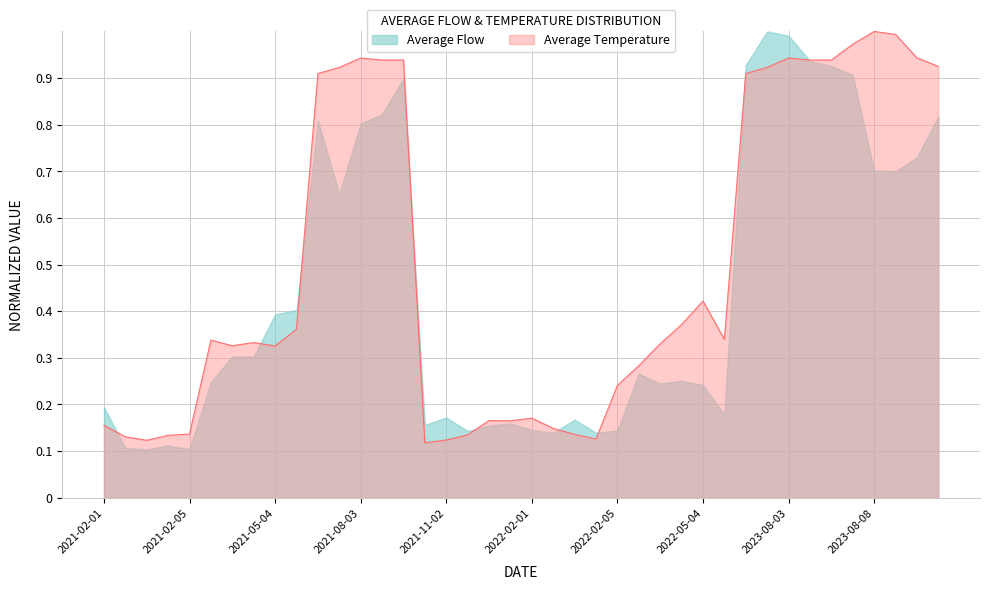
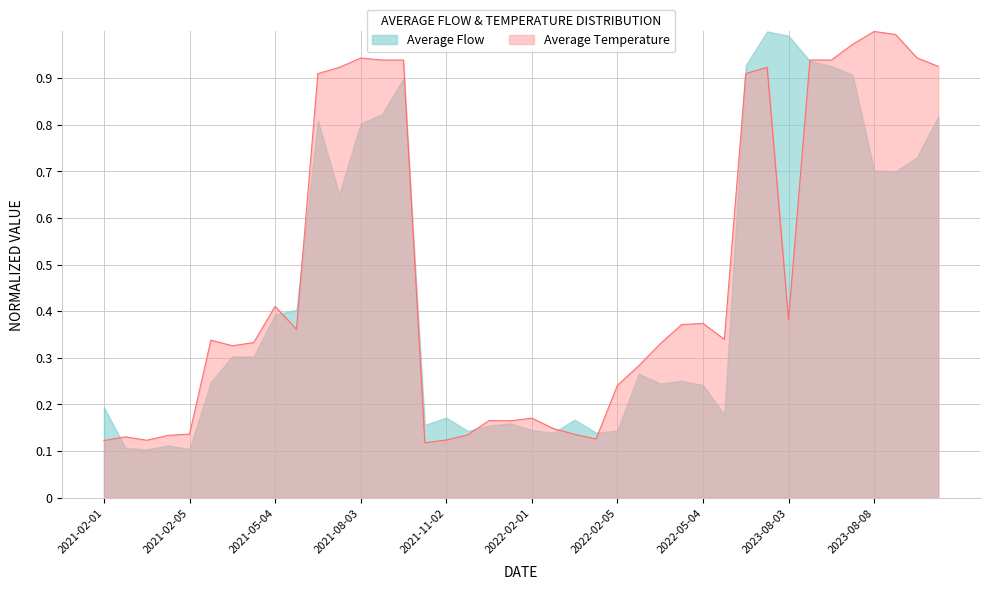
Average Temperature, 2021-02-01: 0.16 -> 0.12
Average Temperature, 2021-05-04: 0.33 -> 0.41
Average Temperature, 2022-05-04: 0.42 -> 0.37
Average Temperature, 2023-08-03: 0.94 -> 0.38
